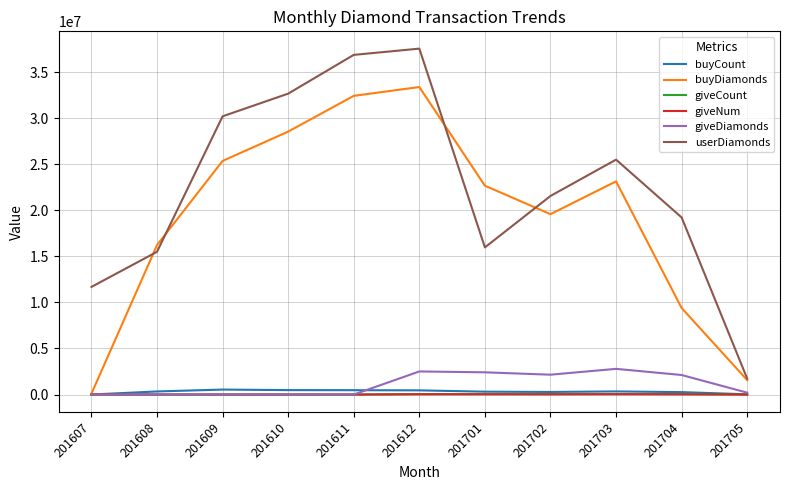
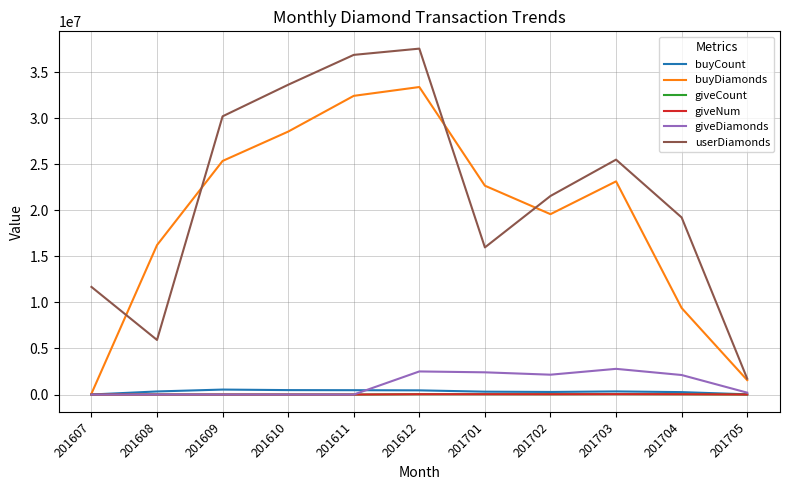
userDiamonds, 201608: 15000000 -> 6000000
userDiamonds, 201610: 33000000 -> 34000000
